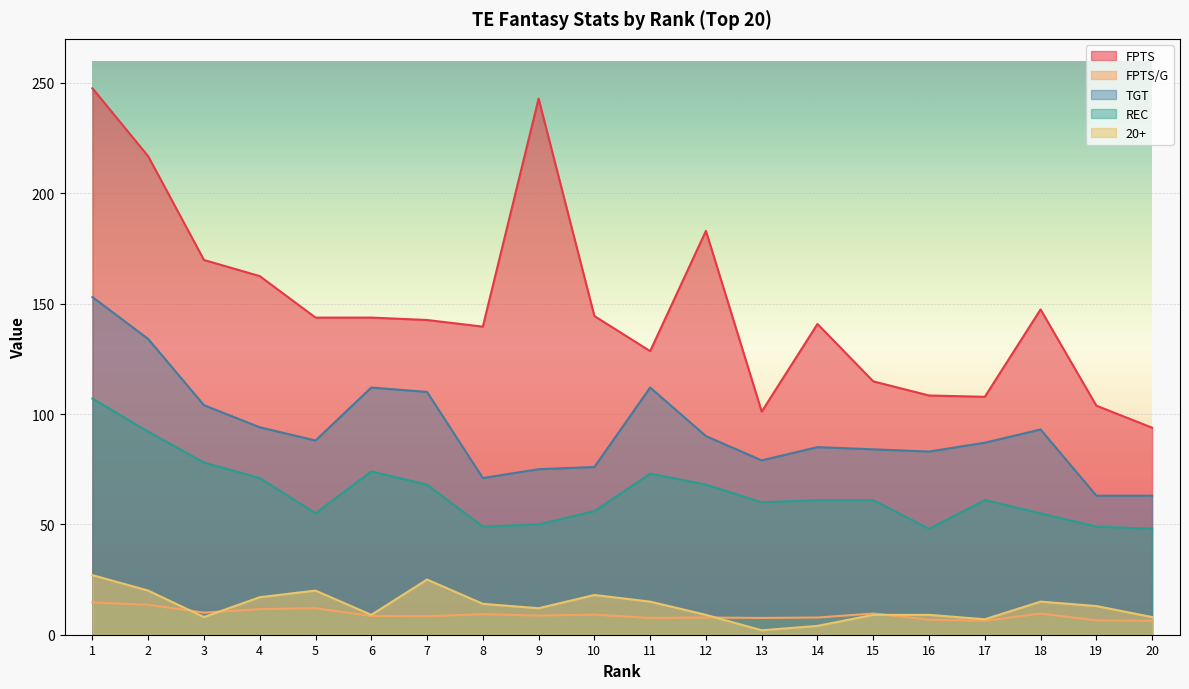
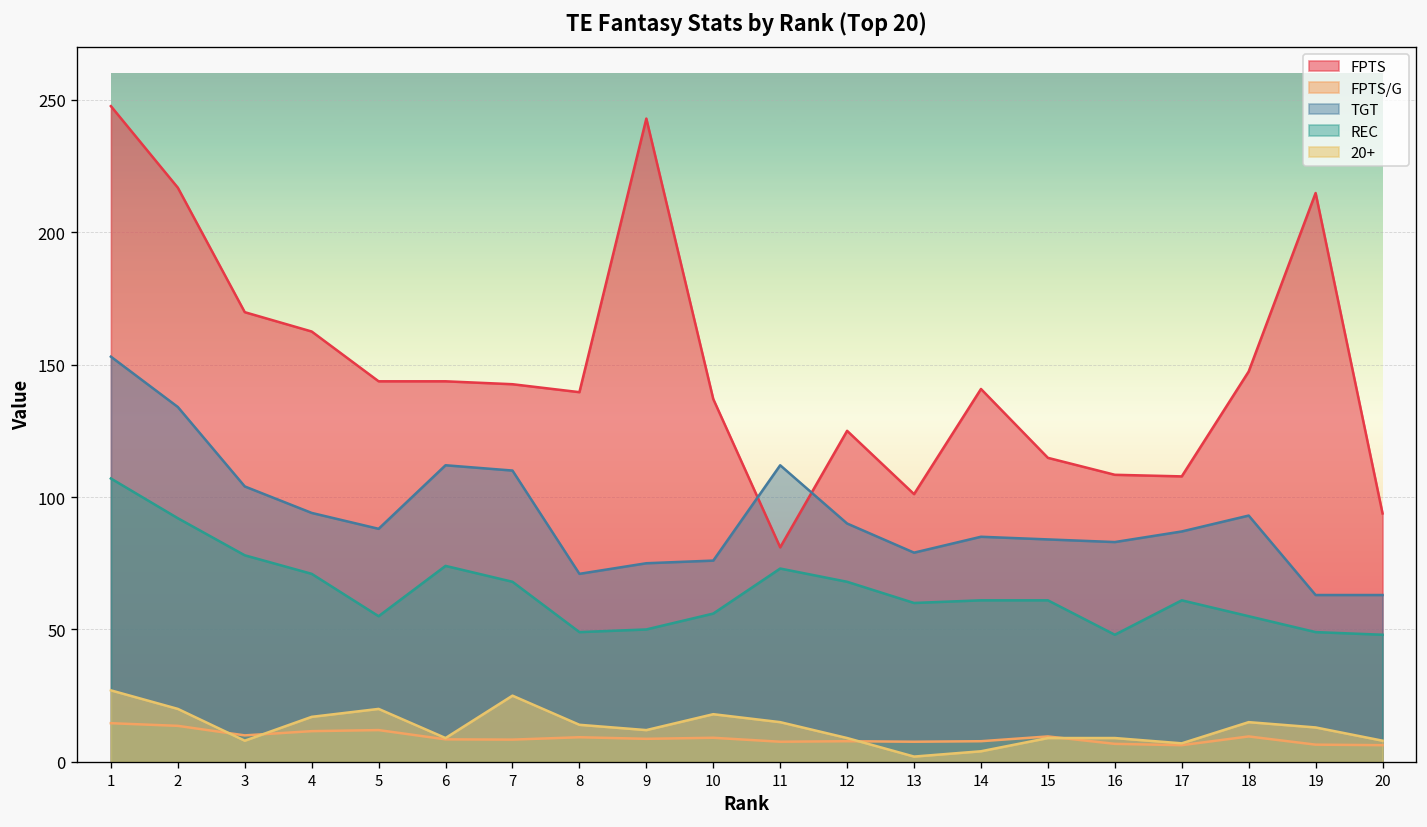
FPTS, 10: 144 -> 137
FPTS, 11: 129 -> 81
FPTS, 12: 183 -> 125
FPTS, 19: 104 -> 215
